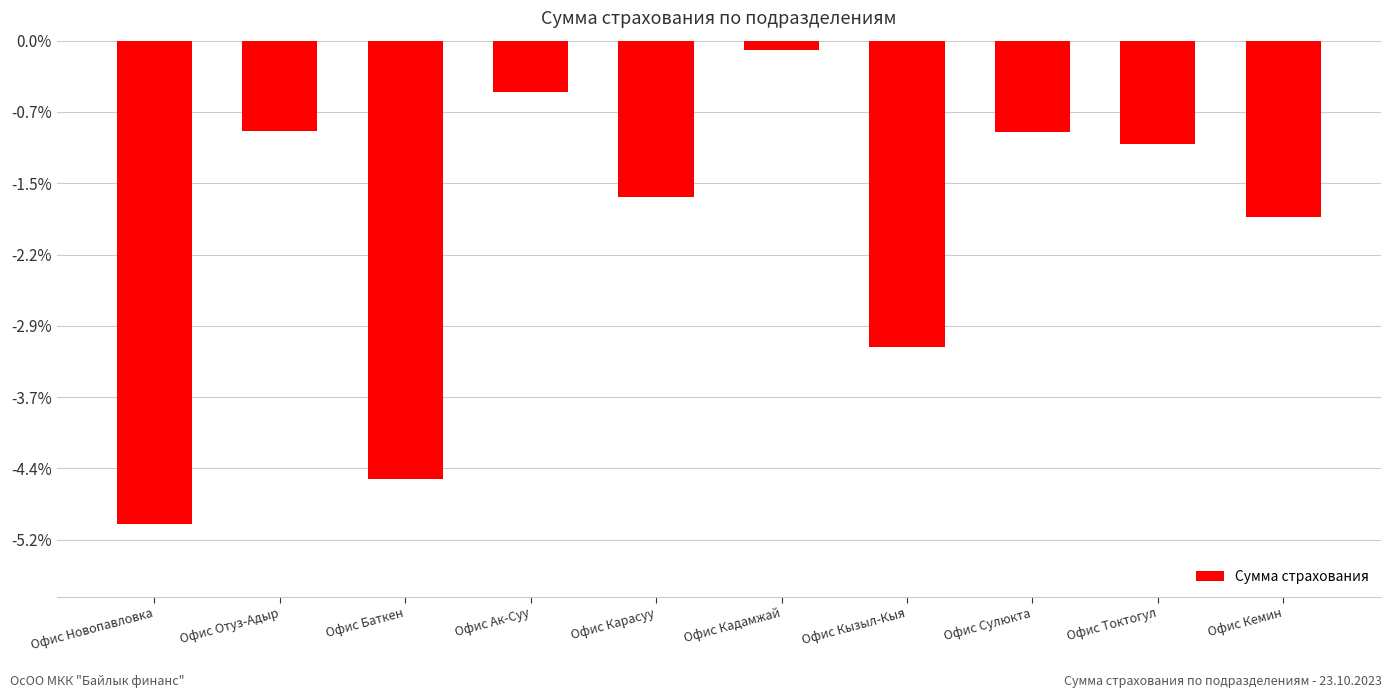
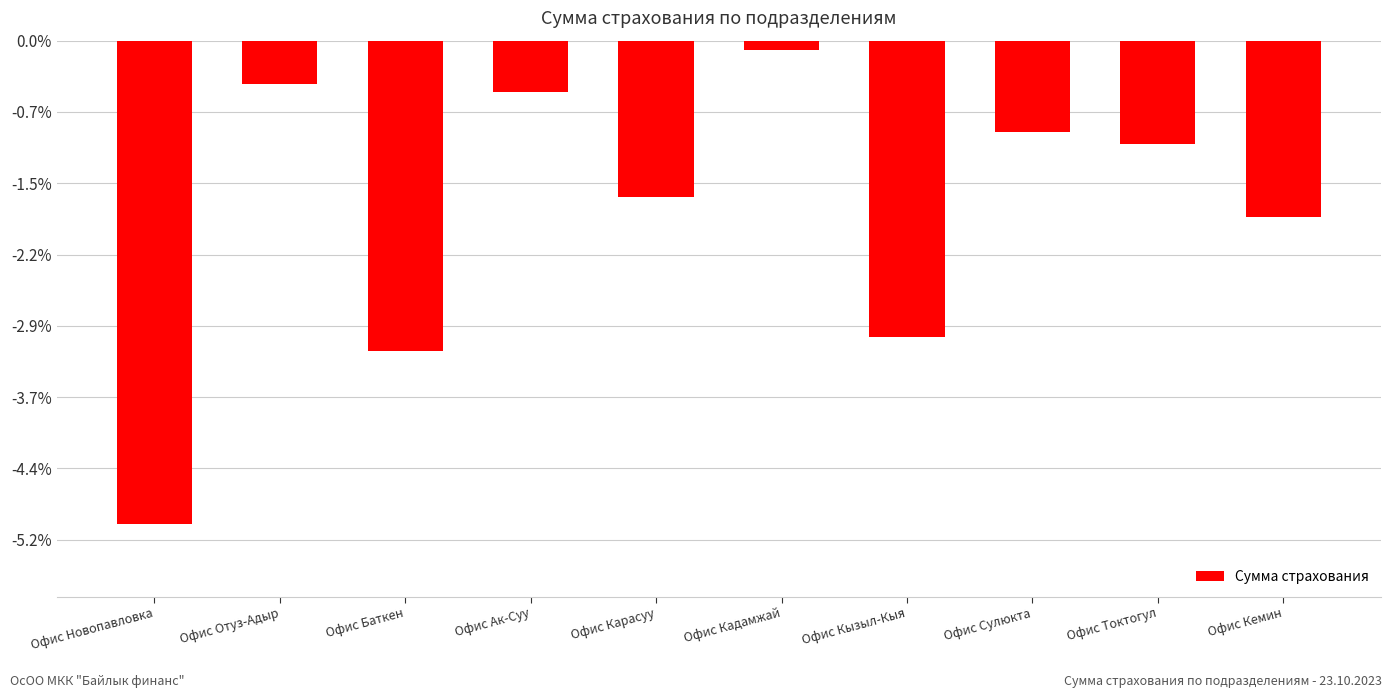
Офис Отуз-Адыр: -0.9% -> -0.5%
Офис Баткен: -4.6% -> -3.2%
Офис Кызыл-Кыя: -3.2% -> -3.1%
